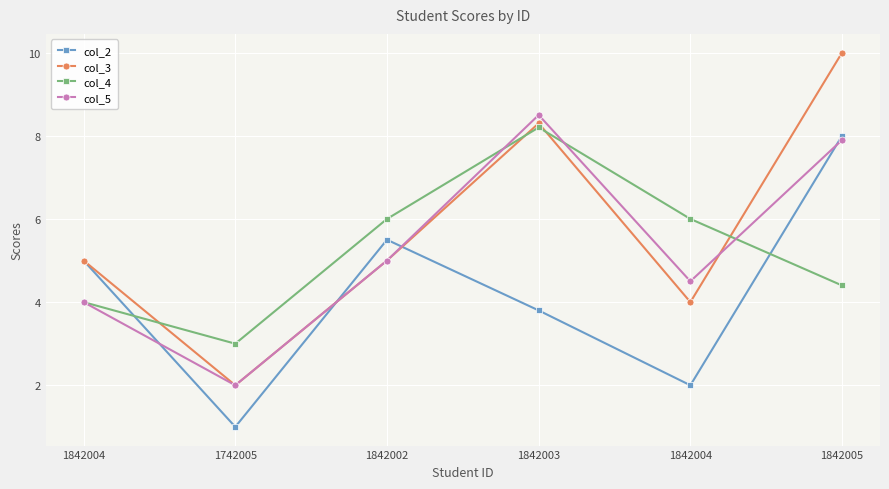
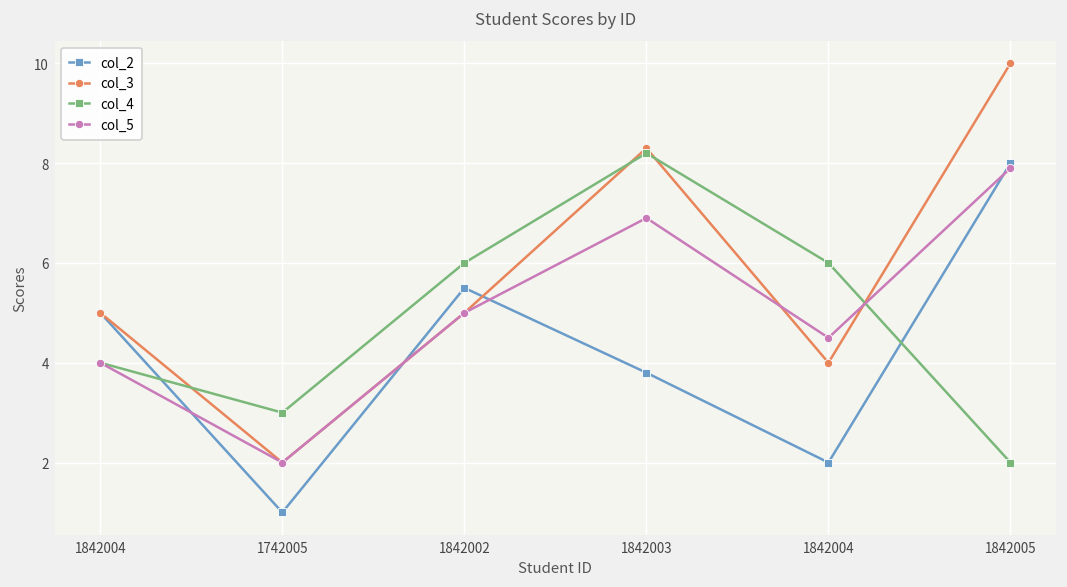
col_5, 1842003: 8.5 -> 6.9
col_4, 1842005: 4.4 -> 2.0
